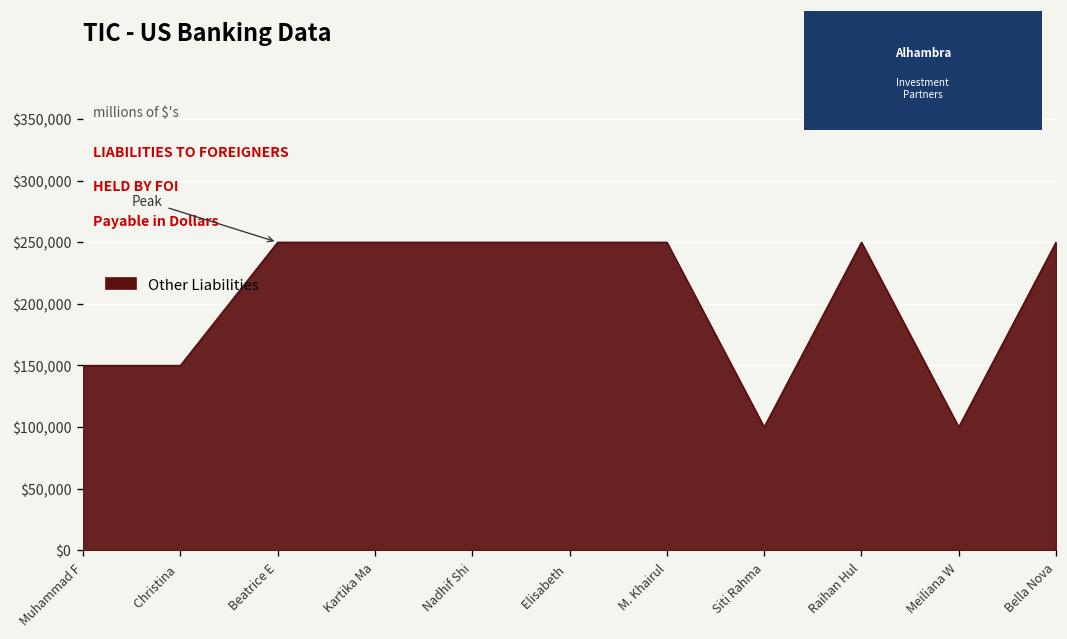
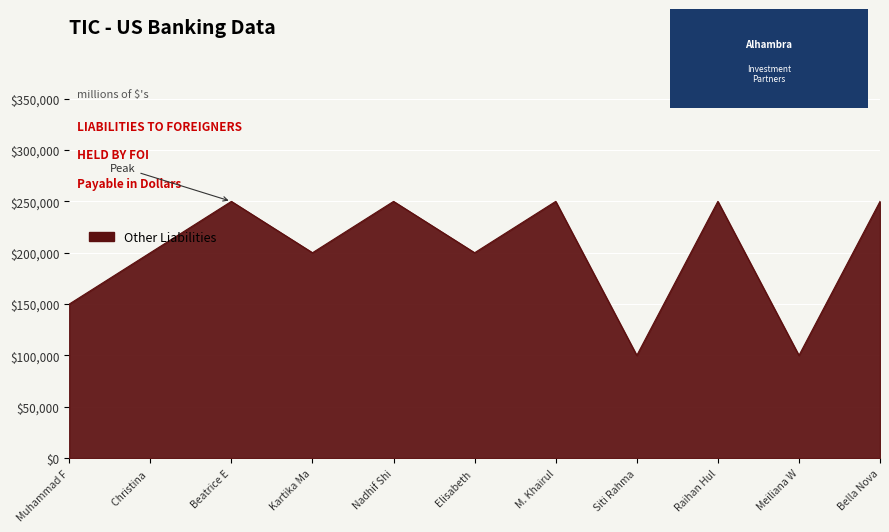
Christina: $150,000 -> $200,000
Kartika Ma: $250,000 -> $200,000
Elisabeth: $250,000 -> $200,000
